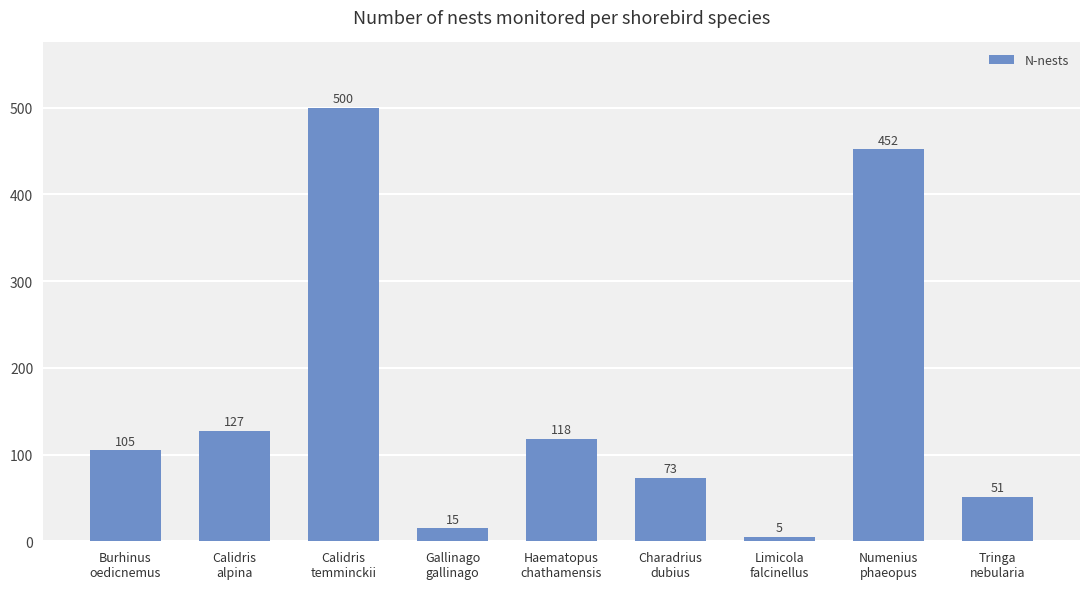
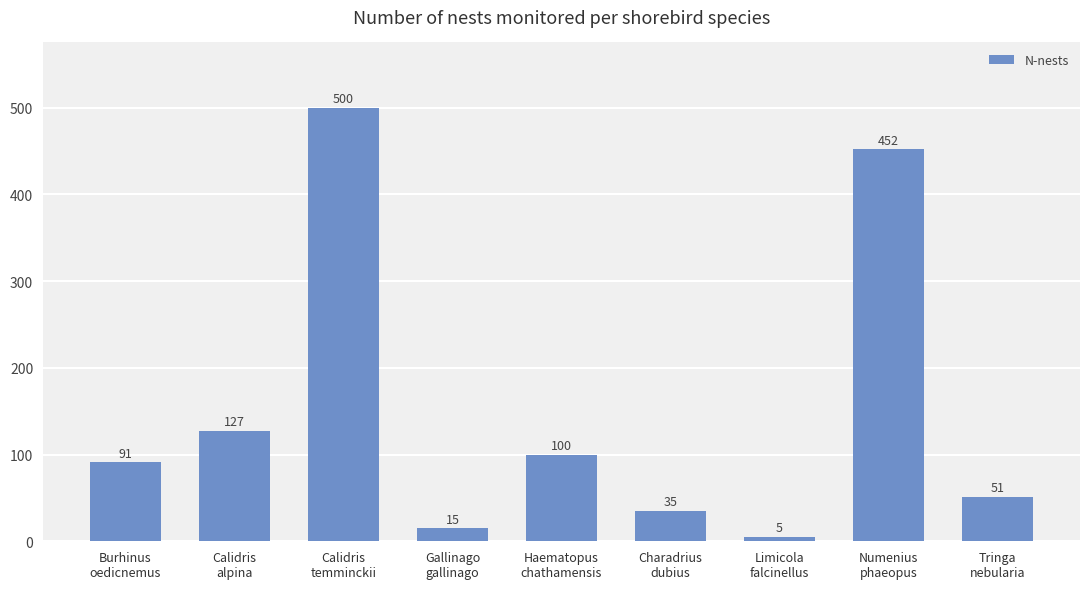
Burhinus oedicnemus: 105 -> 91
Haematopus chathamensis: 118 -> 100
Charadrius dubius: 73 -> 35
